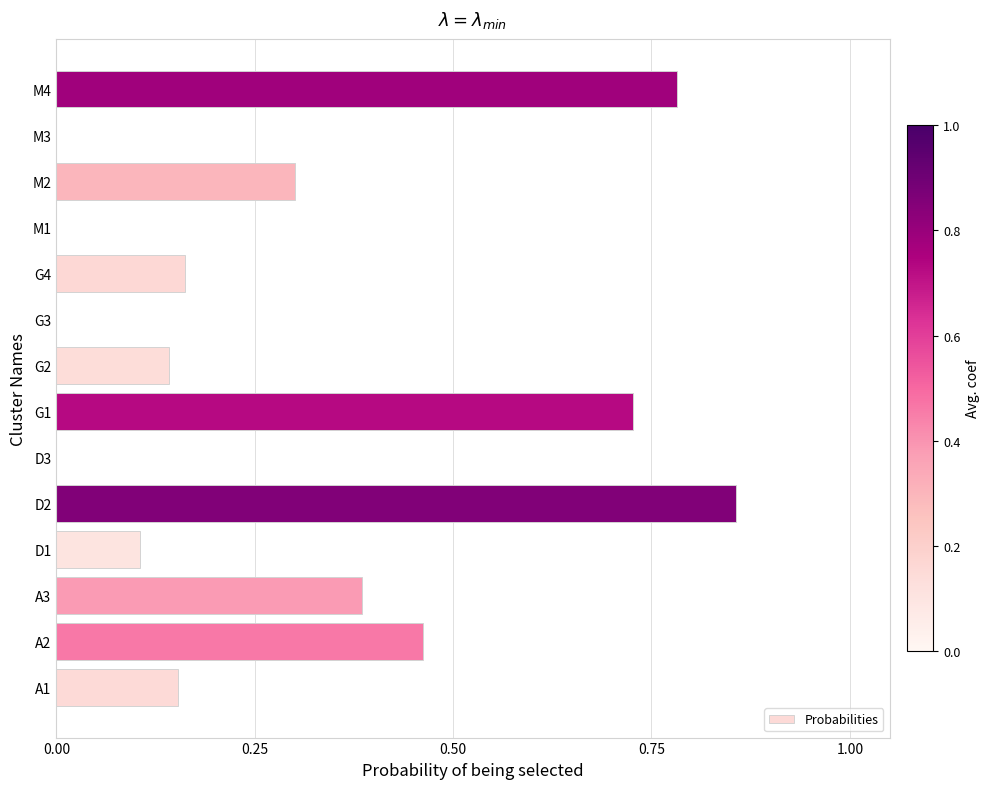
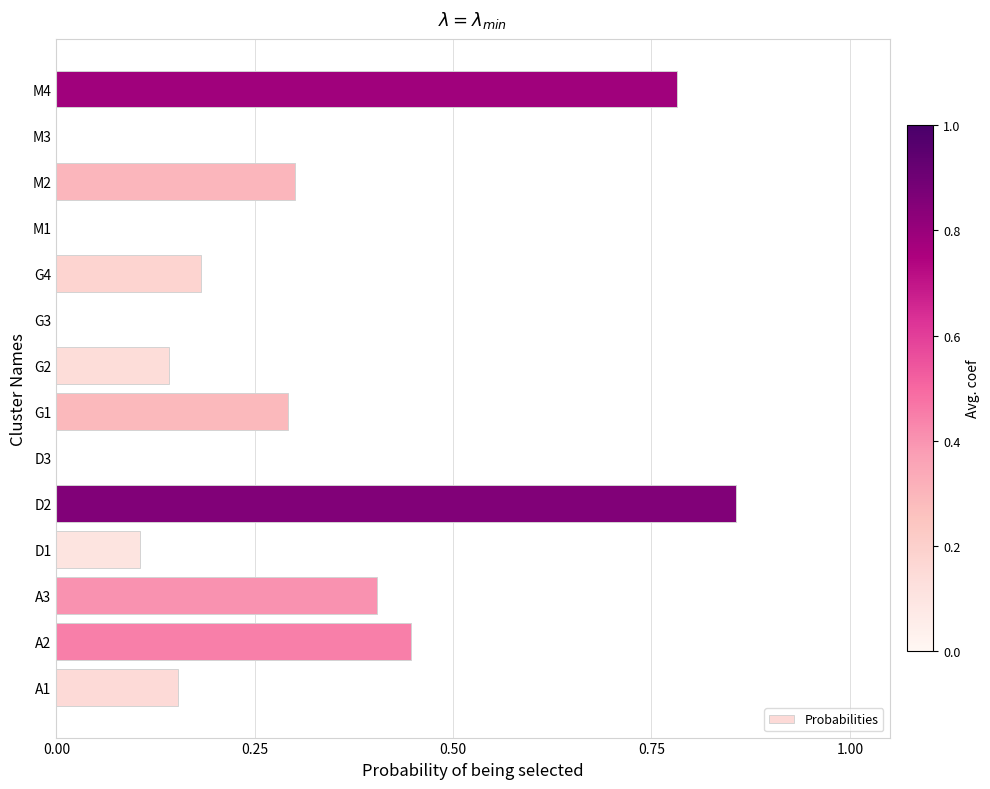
G4: 0.16 -> 0.18
G1: 0.73 -> 0.29
A3: 0.38 -> 0.40
A2: 0.46 -> 0.45
